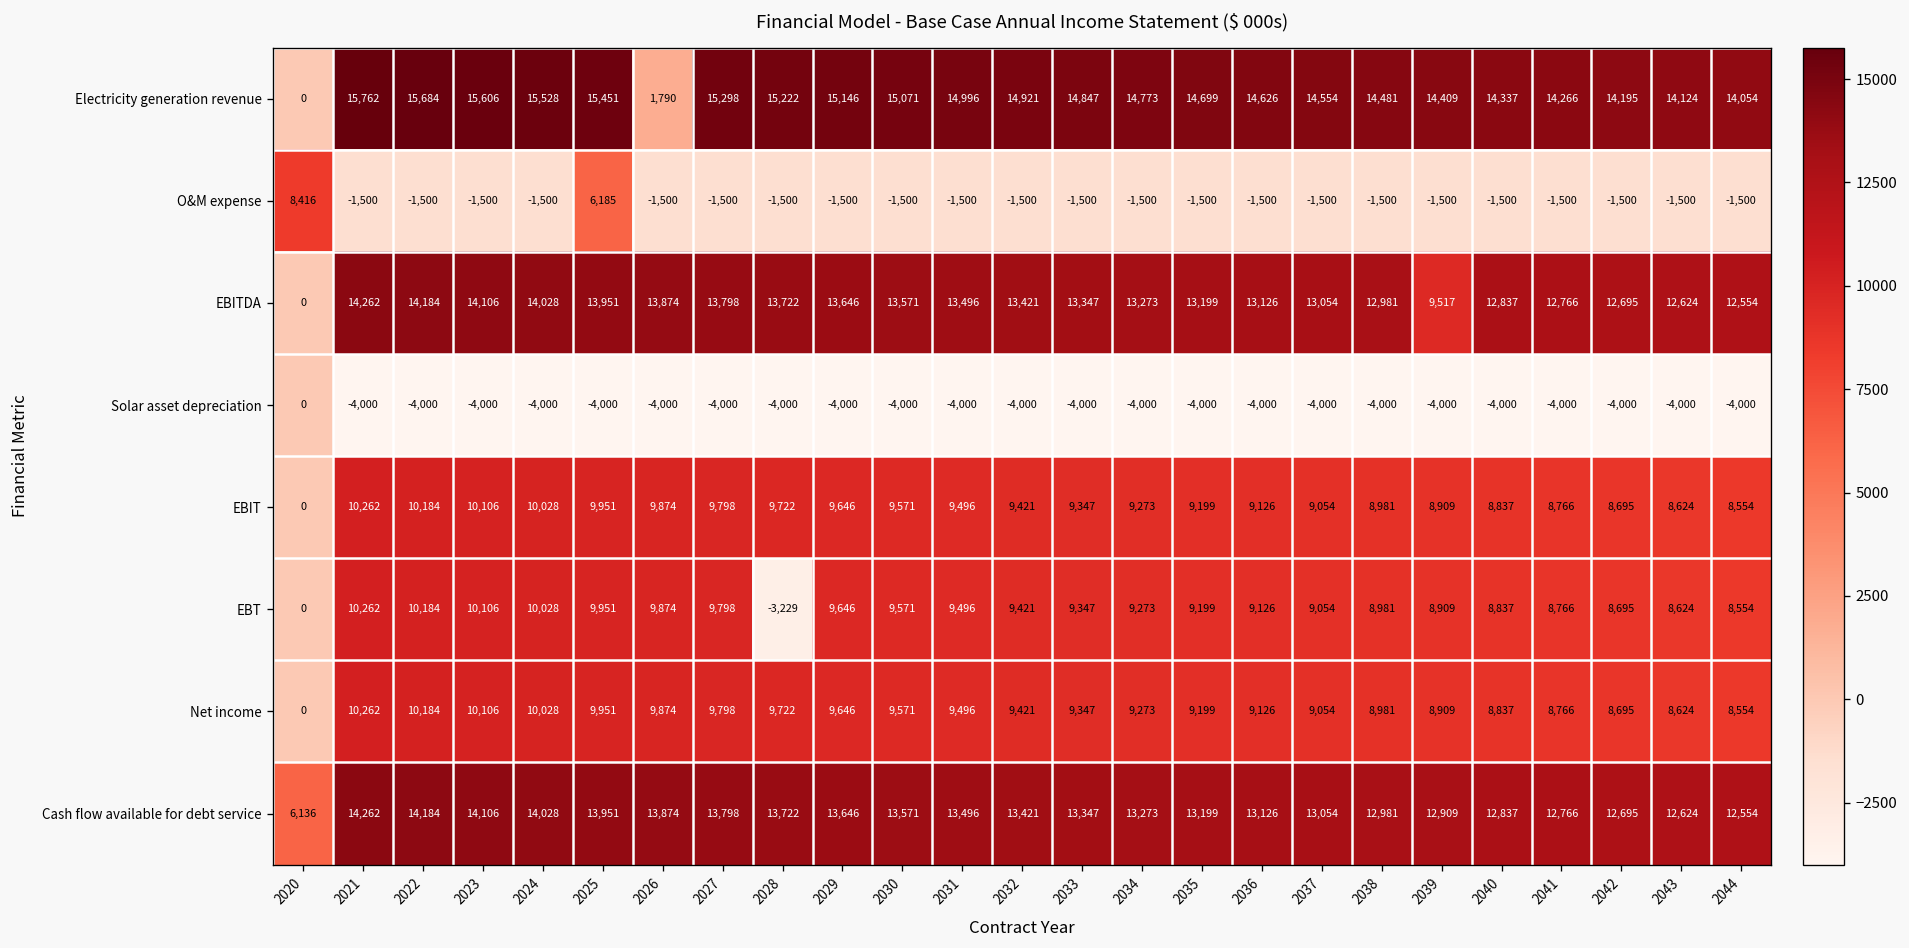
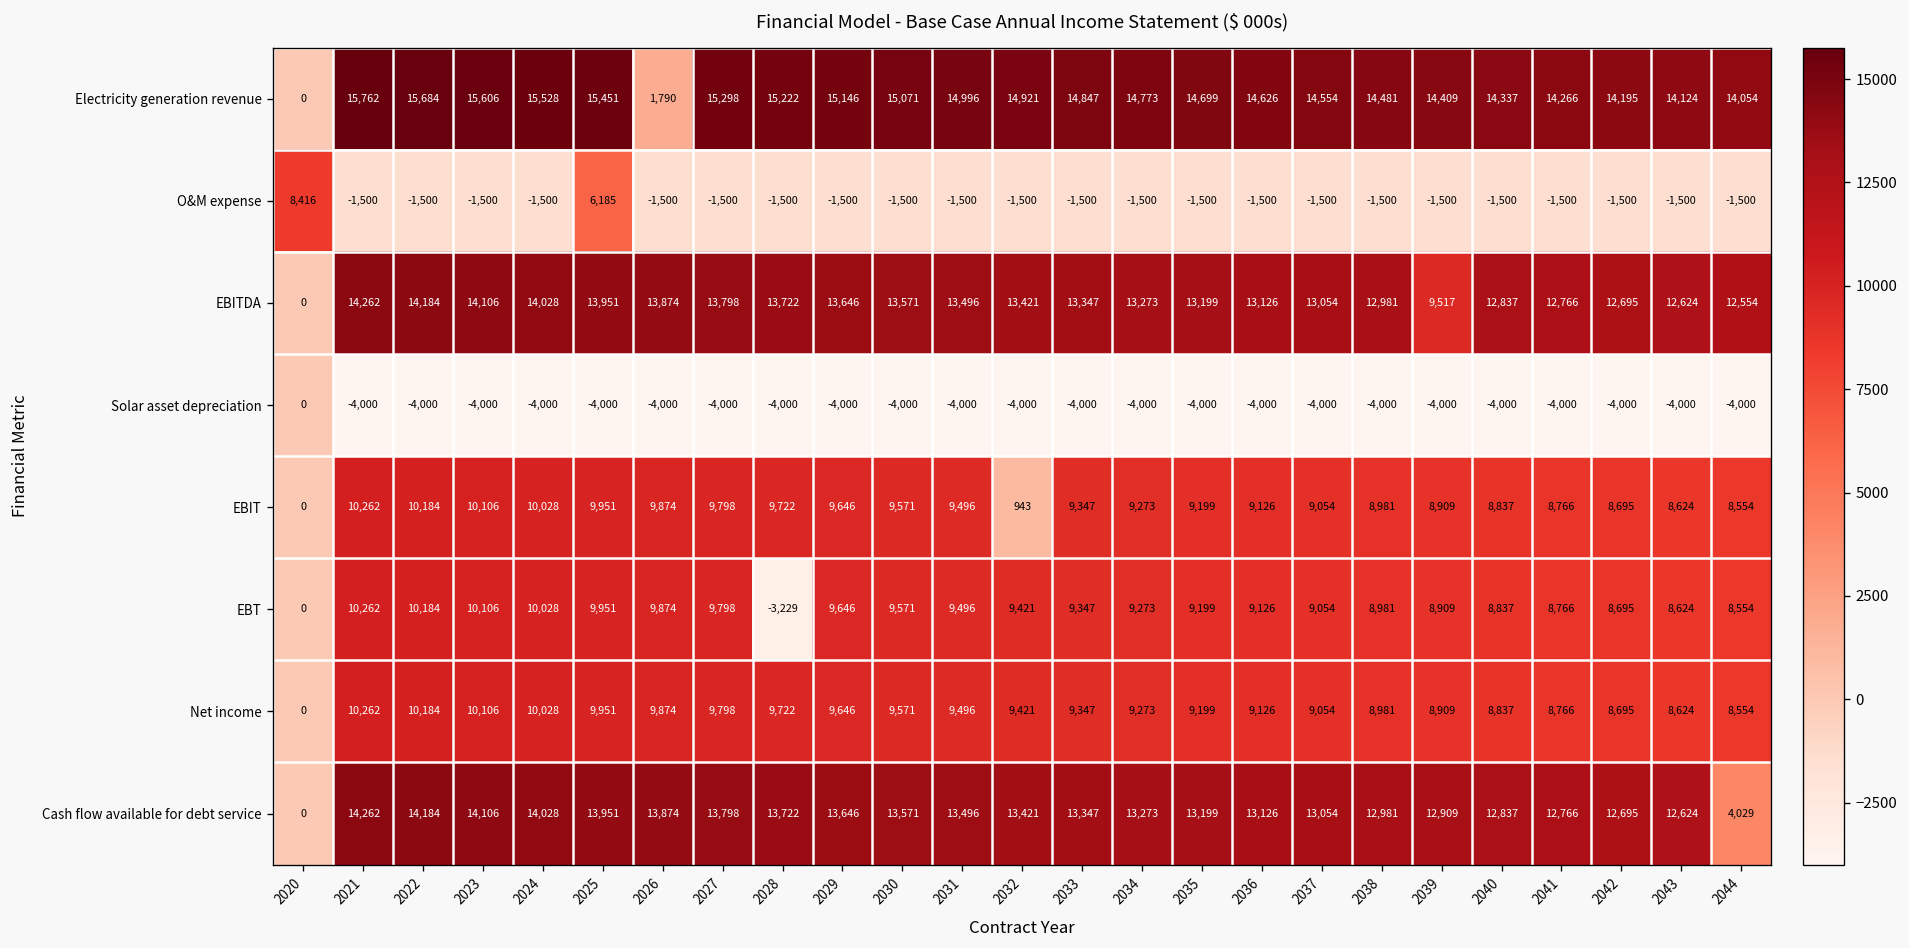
EBIT, 2032: 9,421 -> 943
Cash flow available for debt service, 2020: 6,136 -> 0
Cash flow available for debt service, 2044: 12,554 -> 4,029
